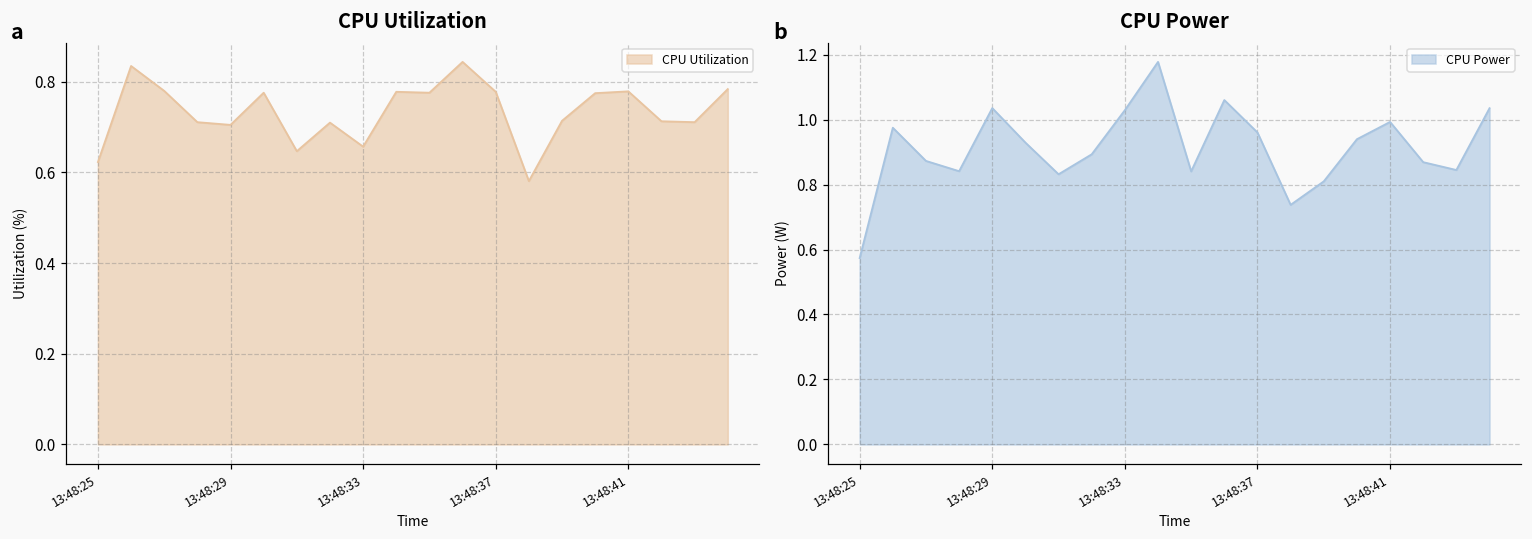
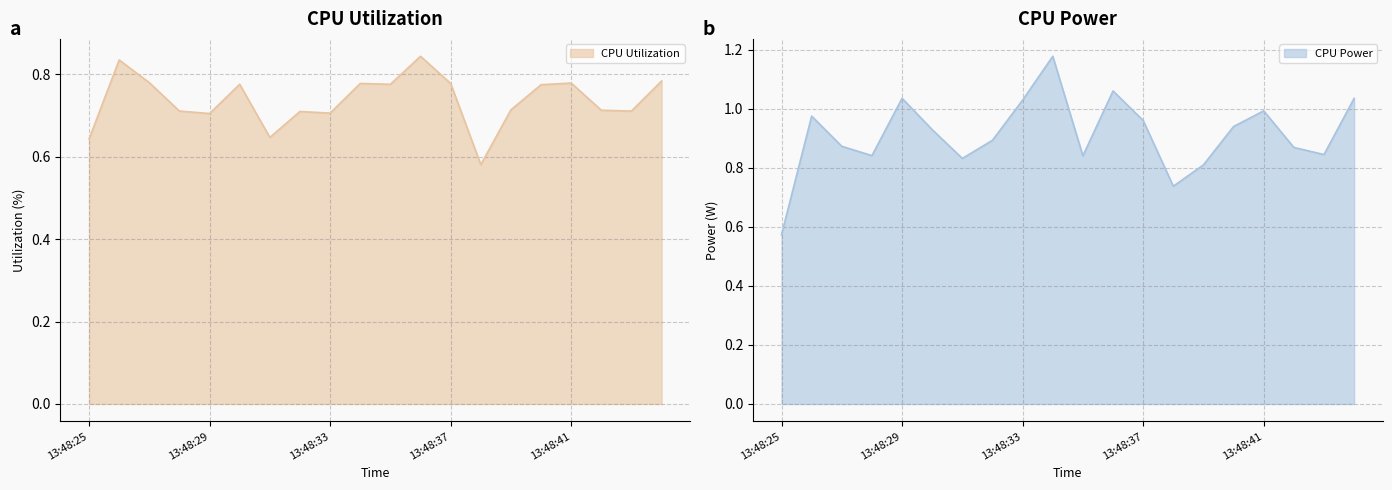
CPU Utilization, 13:48:25: 0.62 -> 0.64
CPU Utilization, 13:48:33: 0.66 -> 0.71
